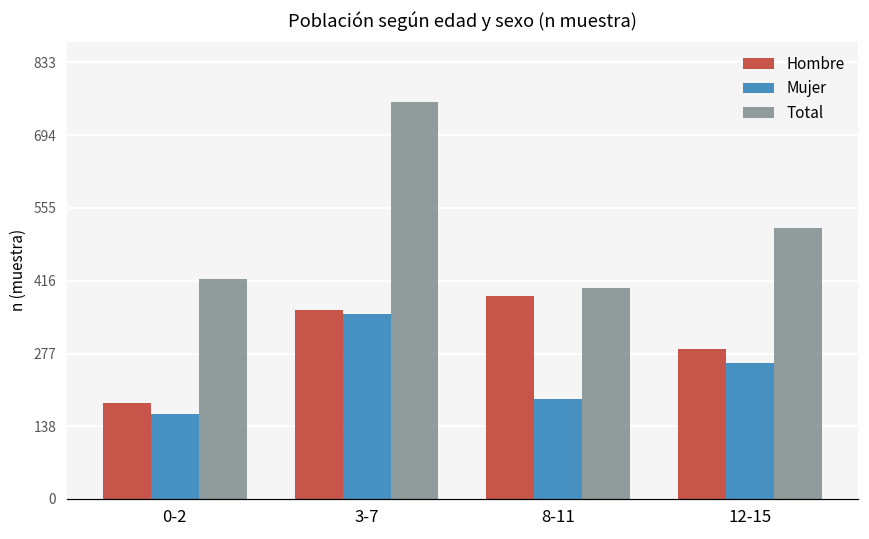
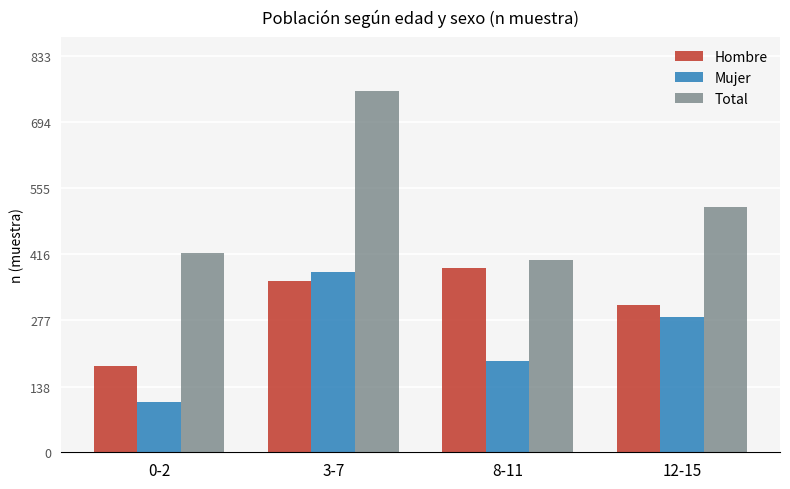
Mujer, 0-2: 160 -> 110
Mujer, 3-7: 350 -> 380
Hombre, 12-15: 290 -> 310
Mujer, 12-15: 260 -> 290
